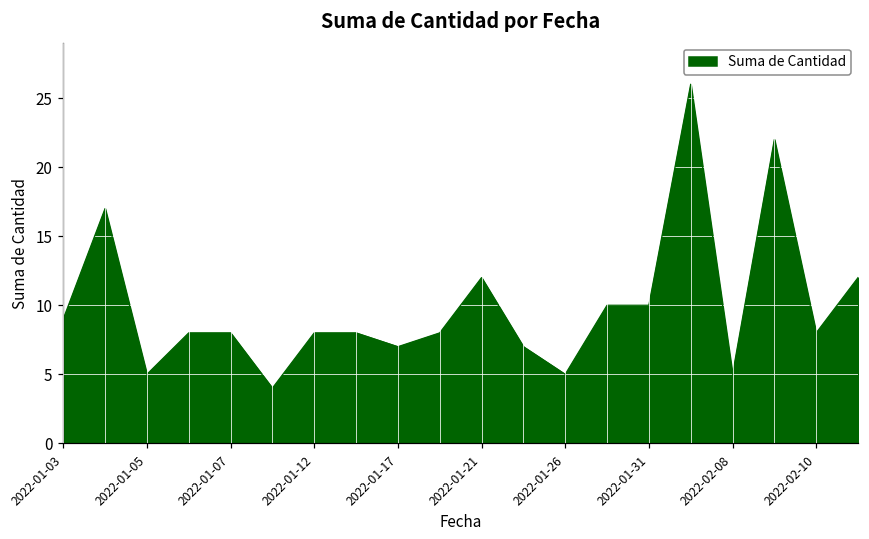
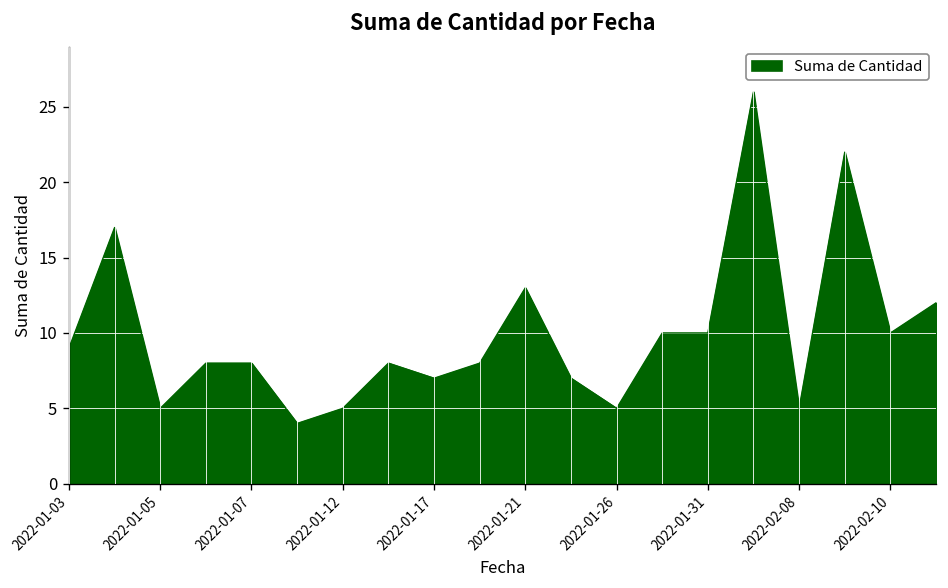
2022-01-12: 8 -> 5
2022-01-21: 12 -> 13
2022-02-10: 8 -> 10
